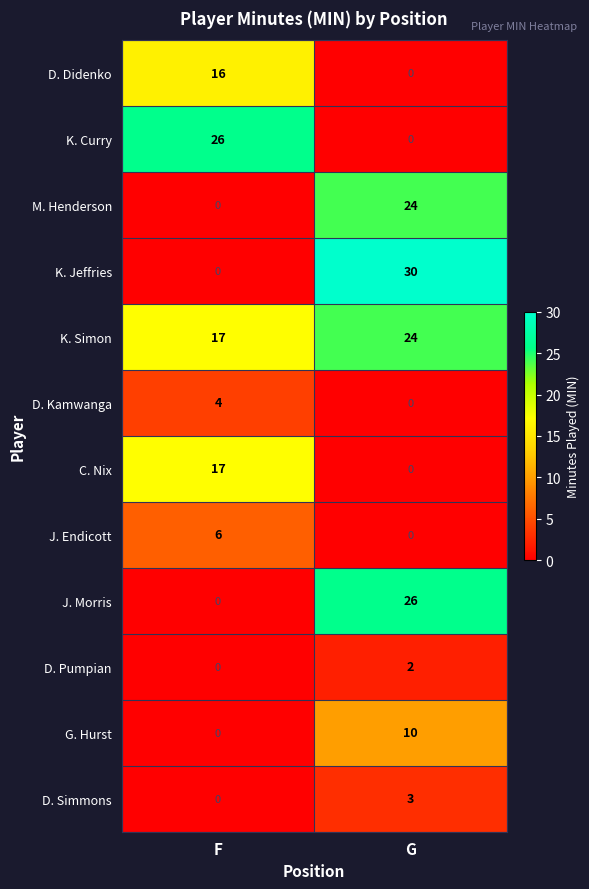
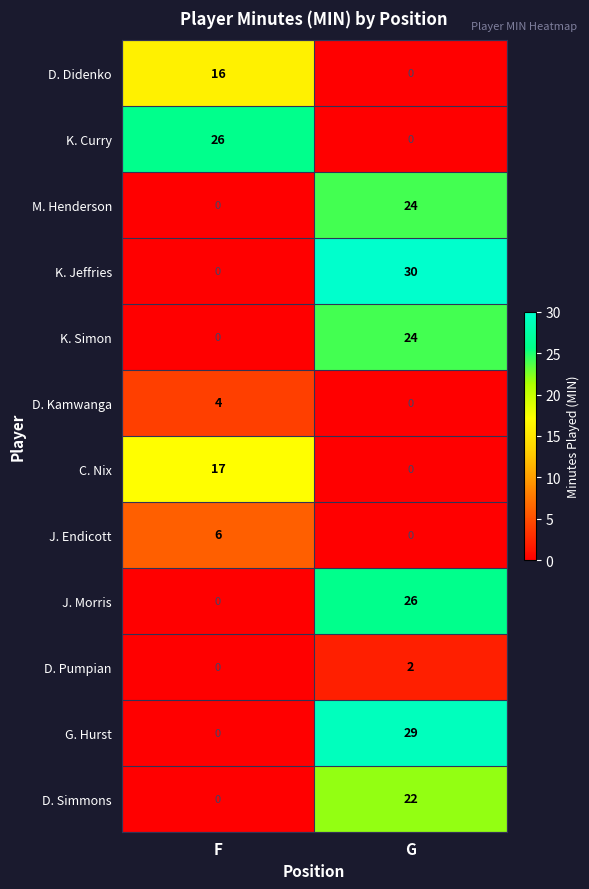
K. Simon, F: 17 -> 0
G. Hurst, G: 10 -> 29
D. Simmons, G: 3 -> 22
